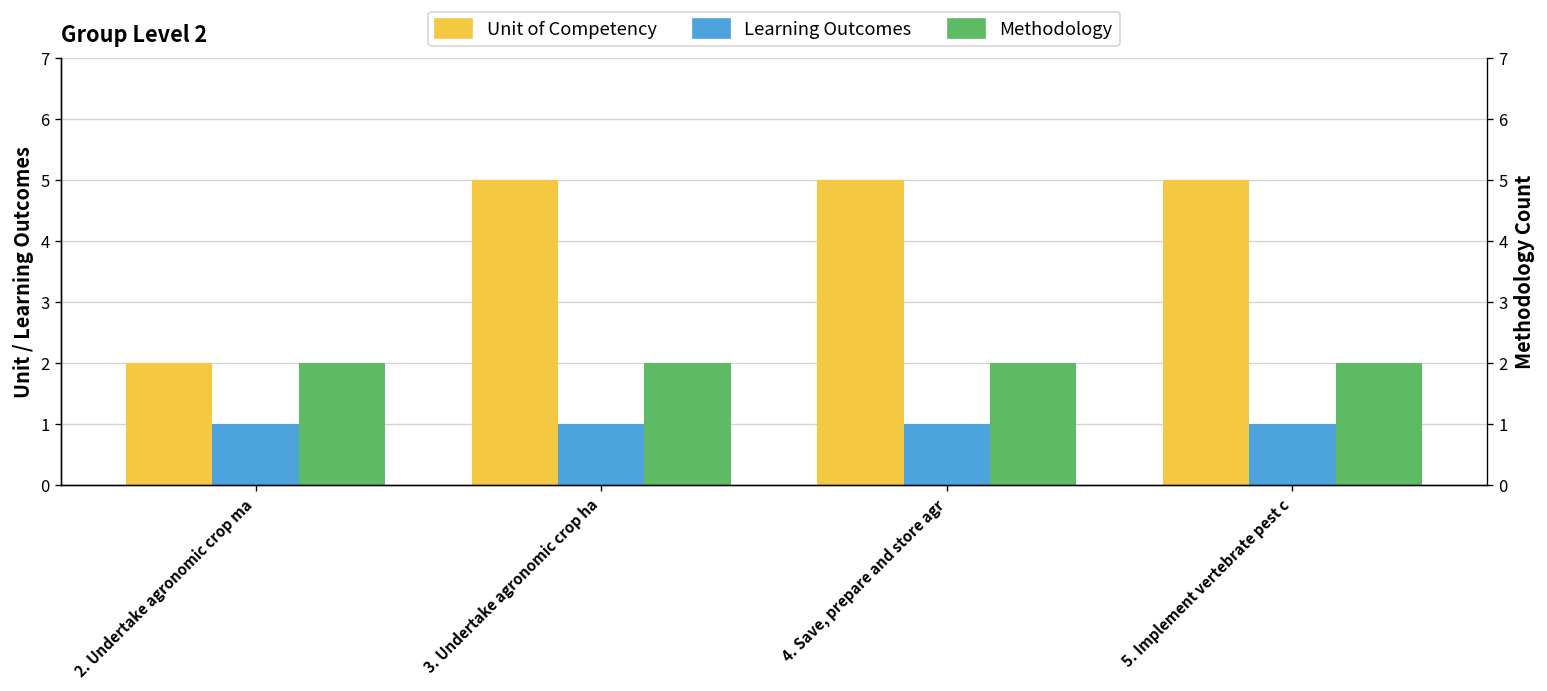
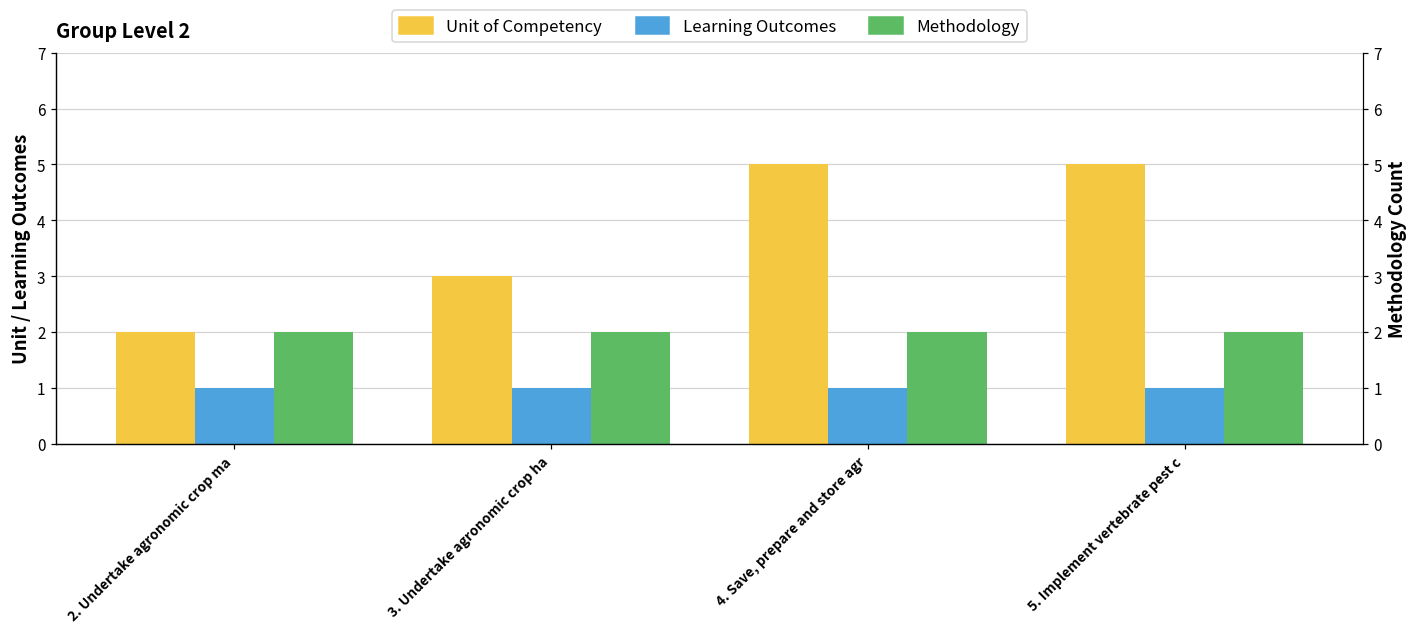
Unit of Competency, 3. Undertake agronomic crop ha: 5 -> 3
